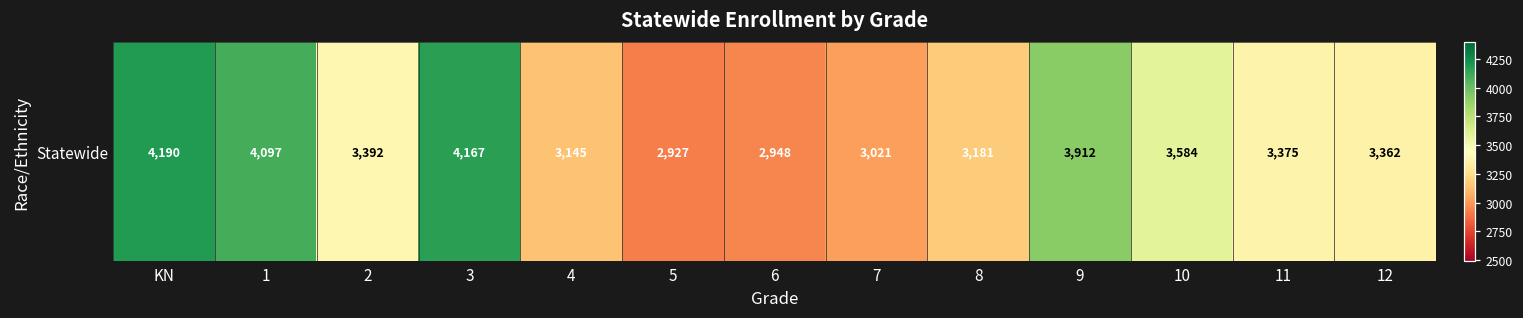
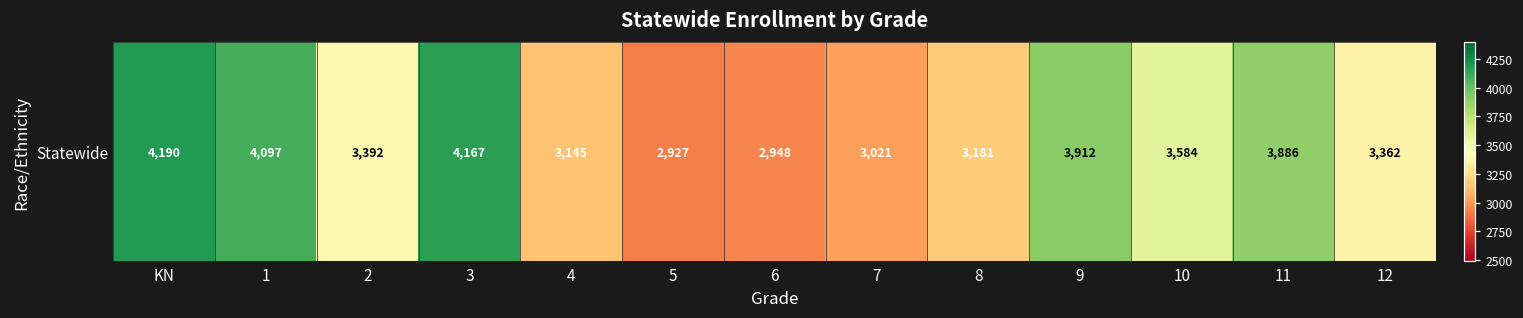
Statewide, 11: 3,375 -> 3,886
